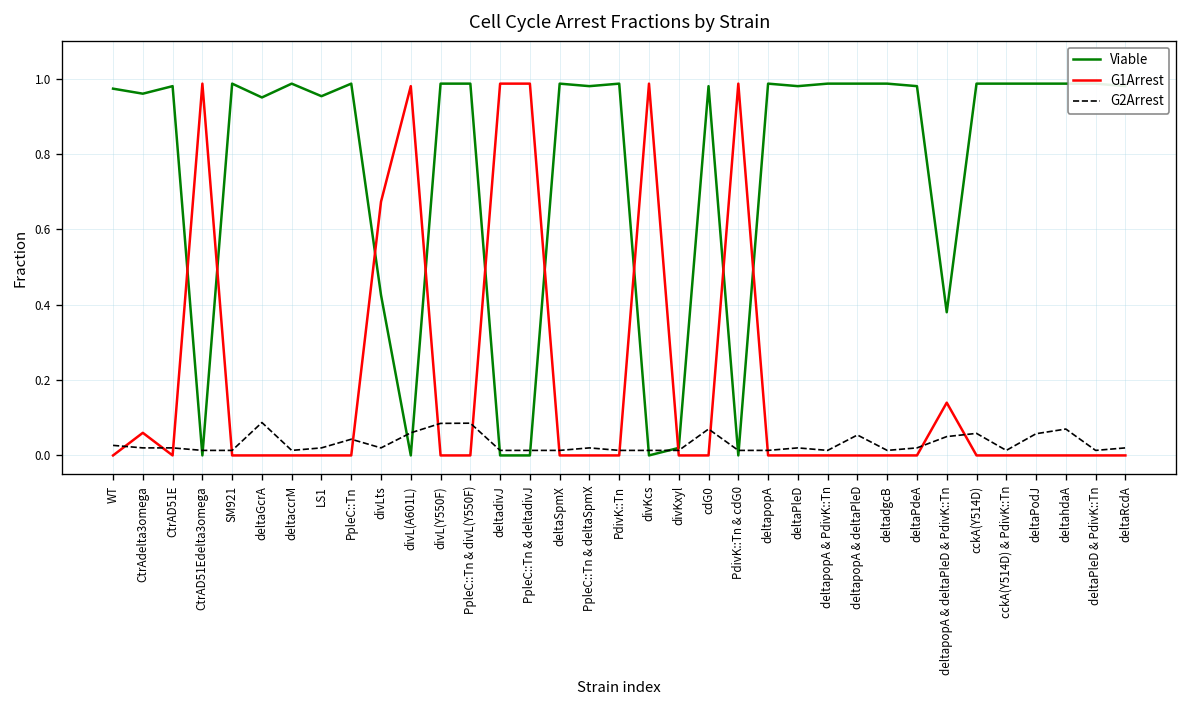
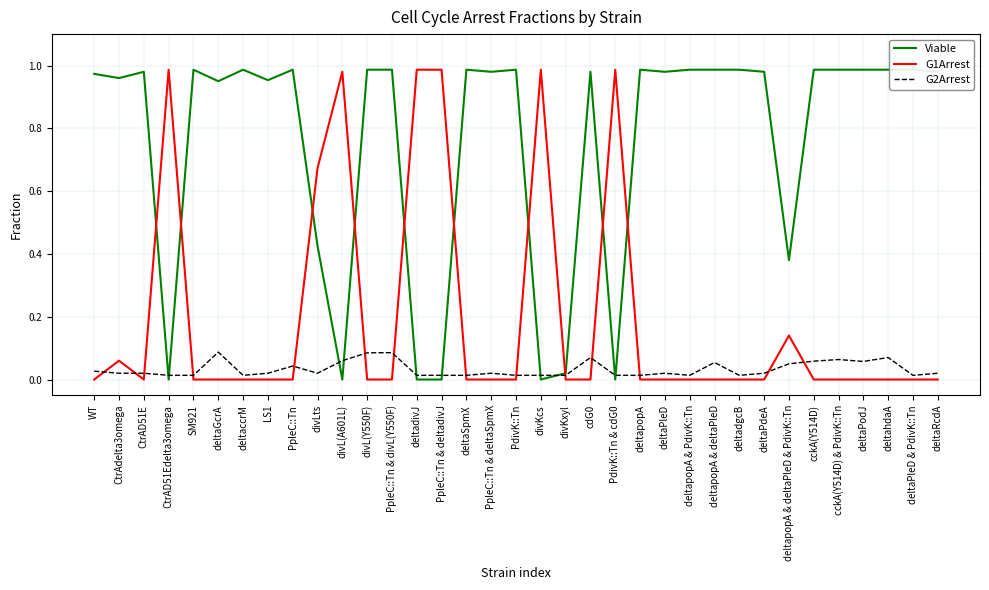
G2Arrest, cckA(Y514D) & PdivK::Tn: 0.01 -> 0.06
